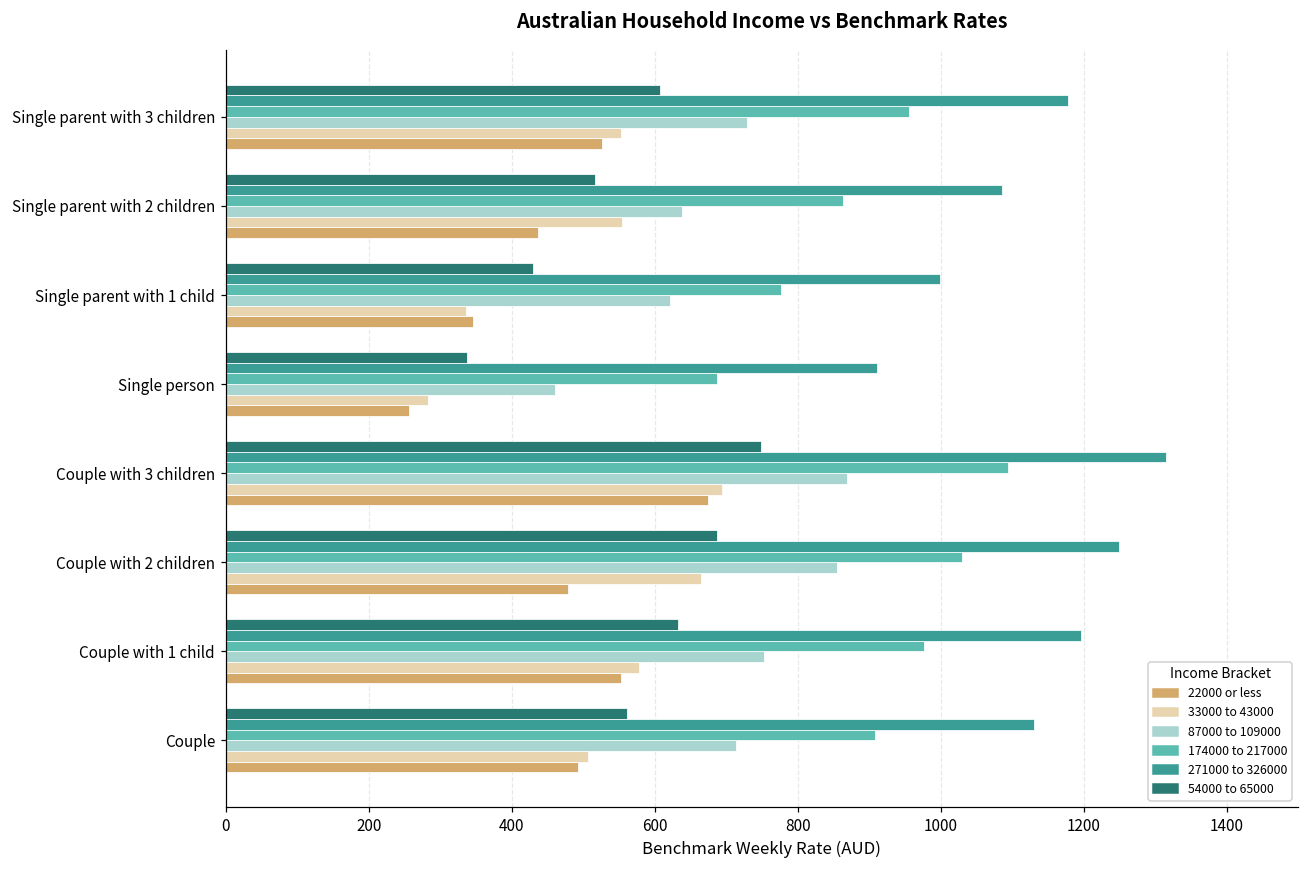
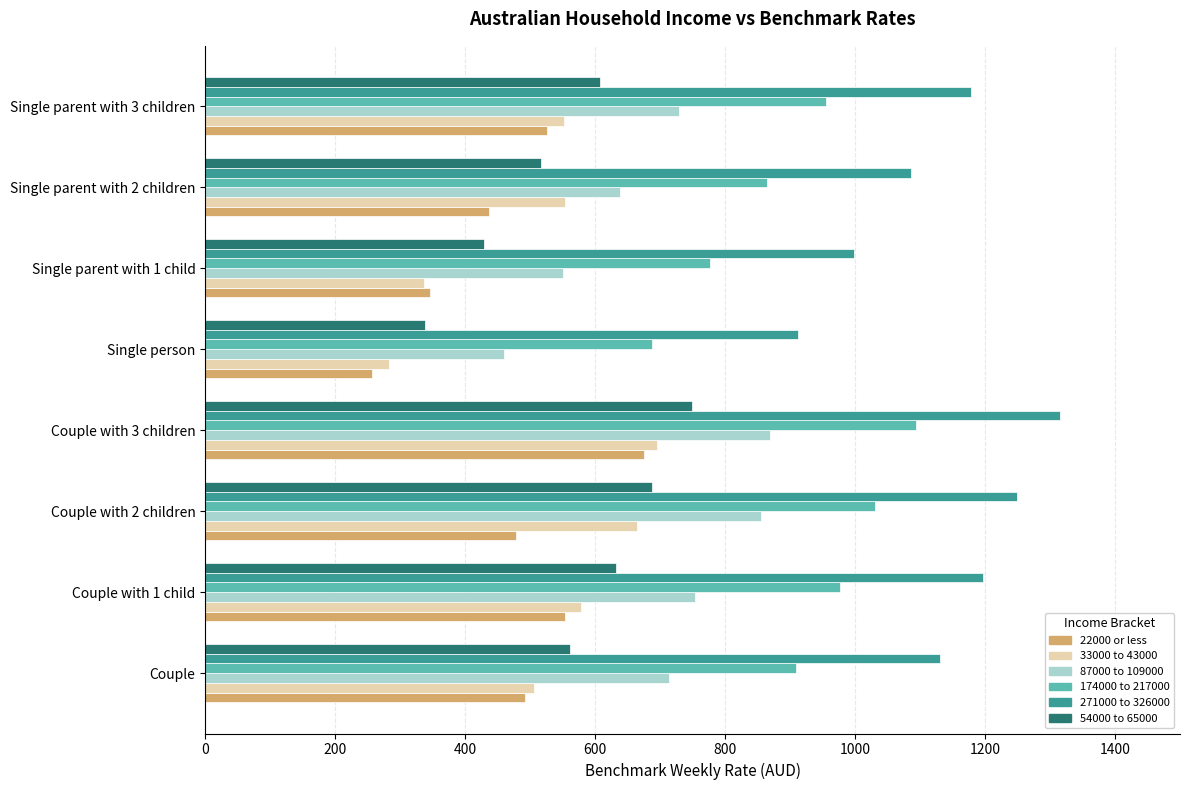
87000 to 109000, Single parent with 1 child: 620 -> 550
